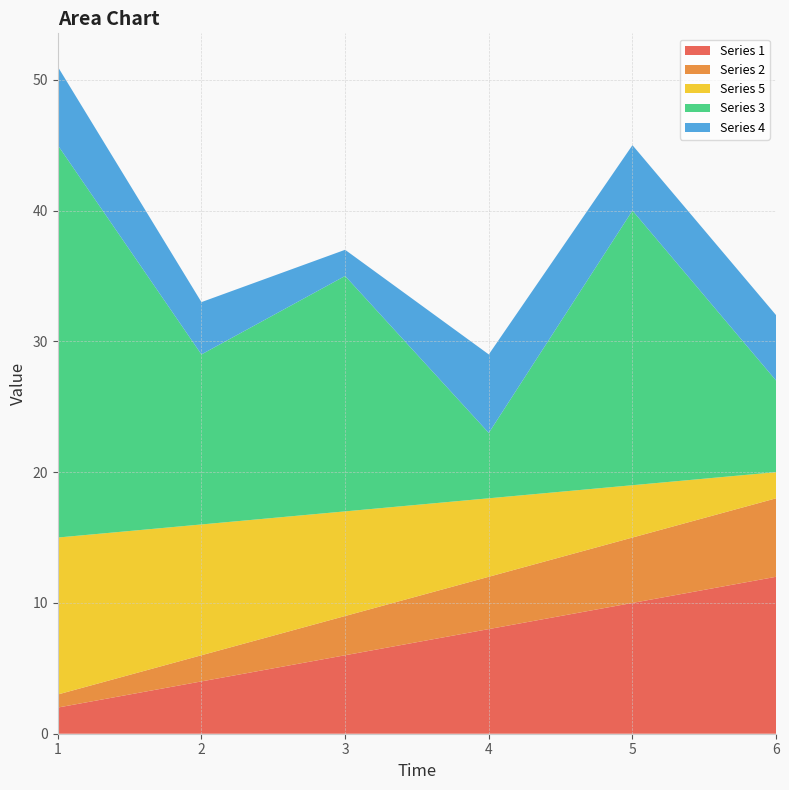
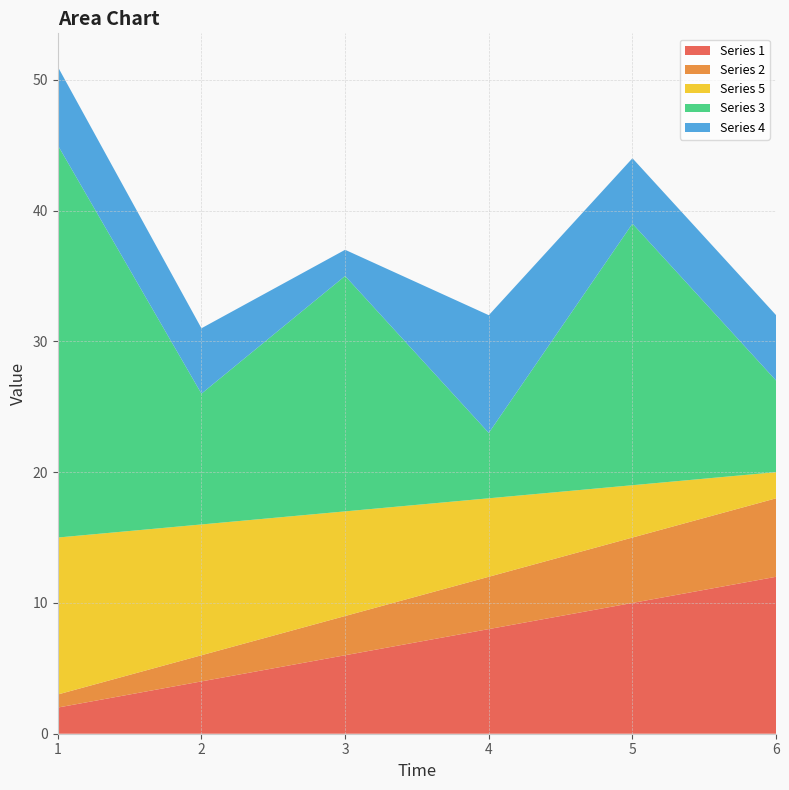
Series 3, 2: 13 -> 10
Series 4, 2: 4 -> 5
Series 4, 4: 6 -> 9
Series 3, 5: 21 -> 20
